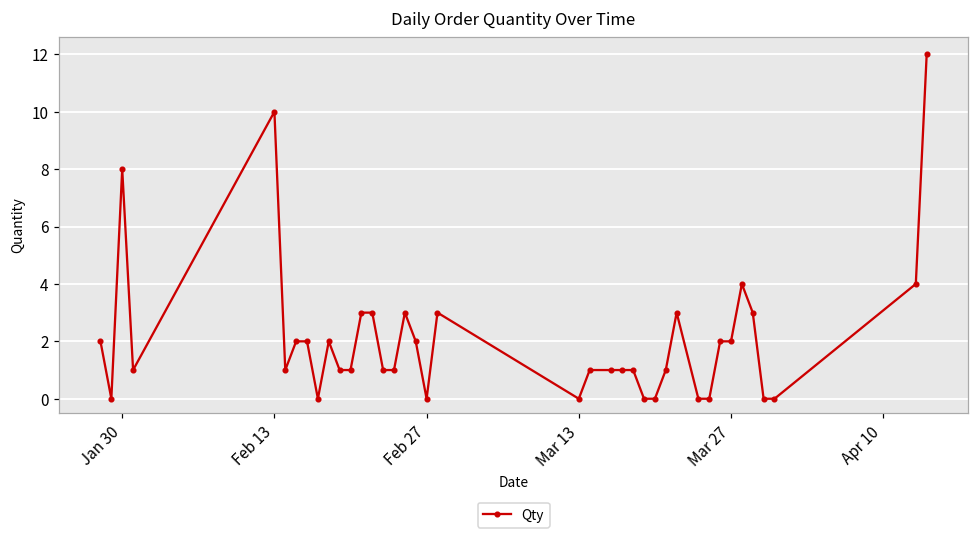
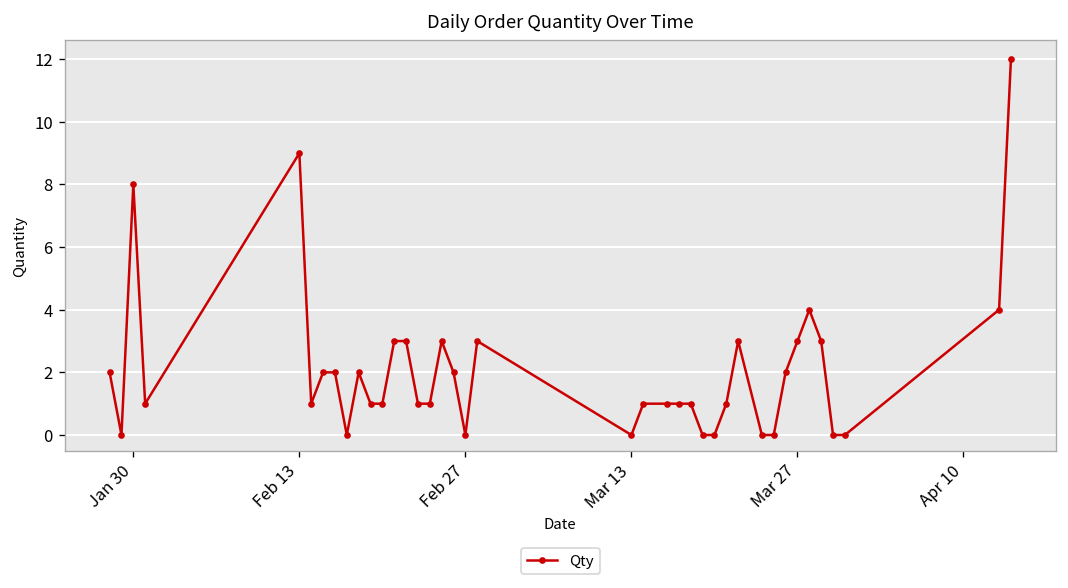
Feb 13: 10 -> 9
Mar 27: 2 -> 3
